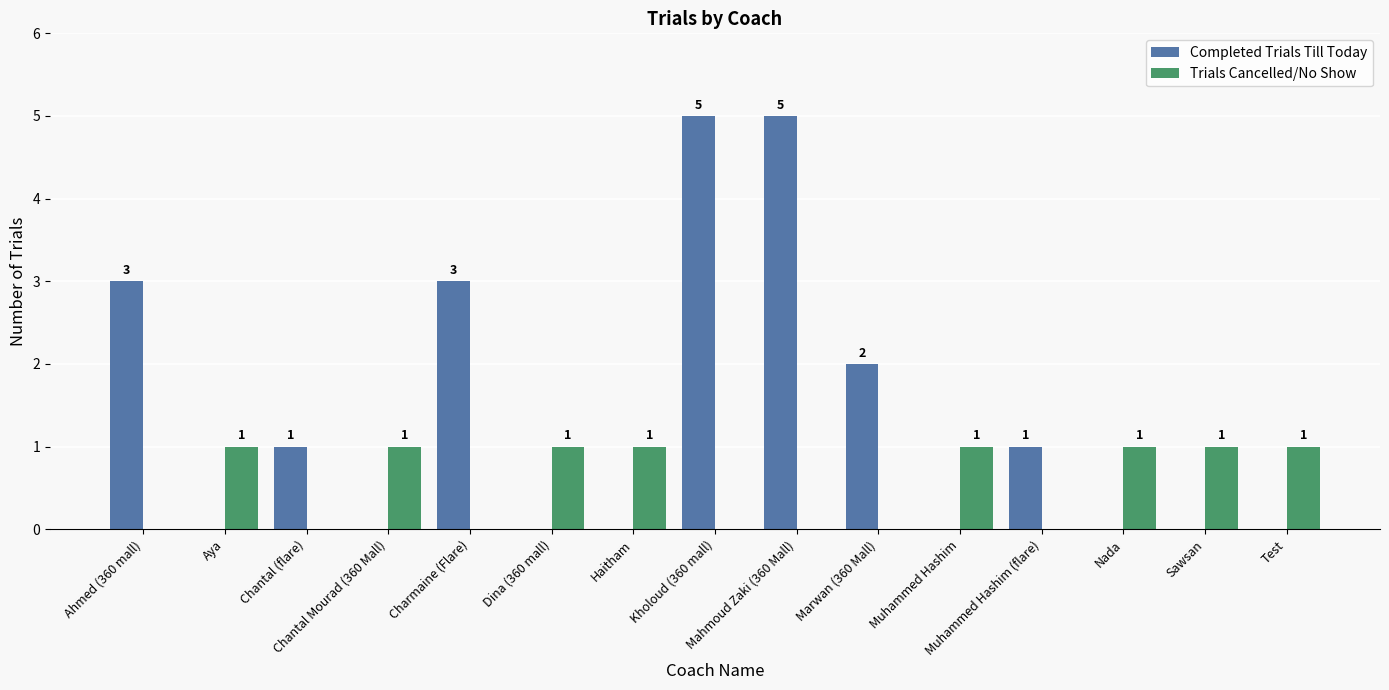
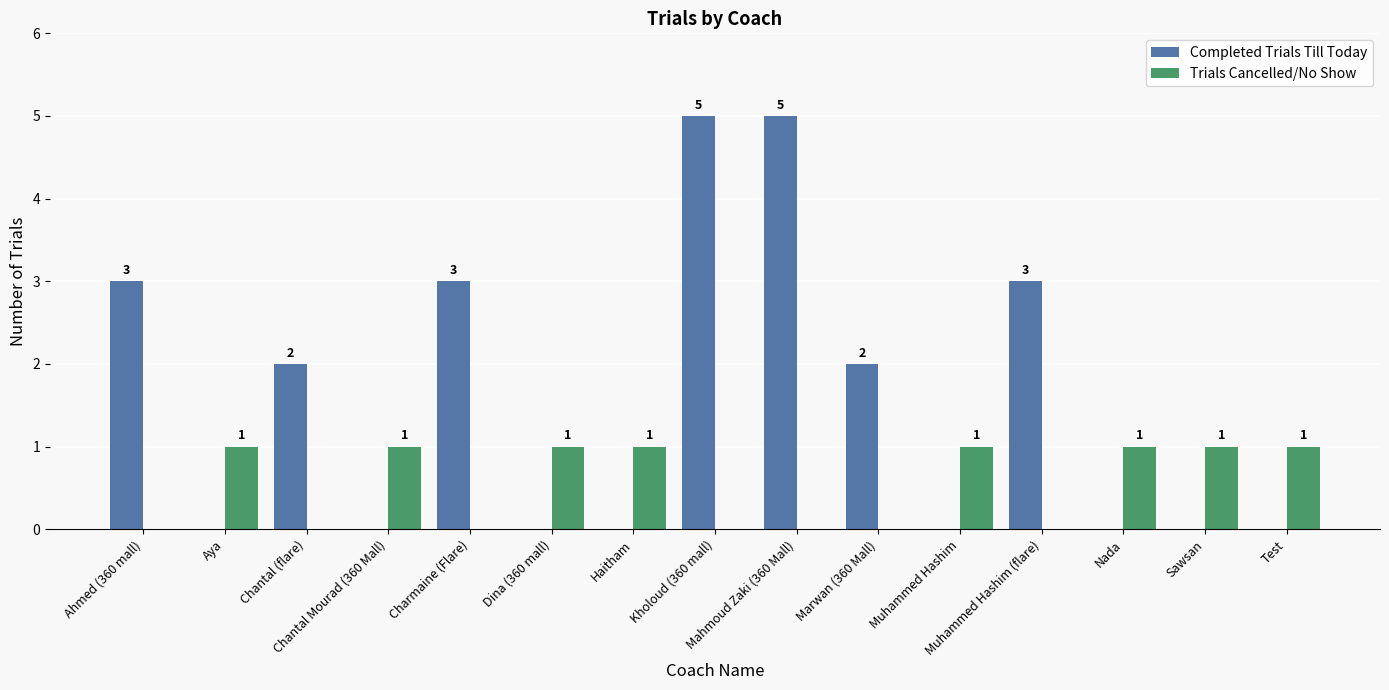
Completed Trials Till Today, Chantal (flare): 1 -> 2
Completed Trials Till Today, Muhammed Hashim (flare): 1 -> 3
